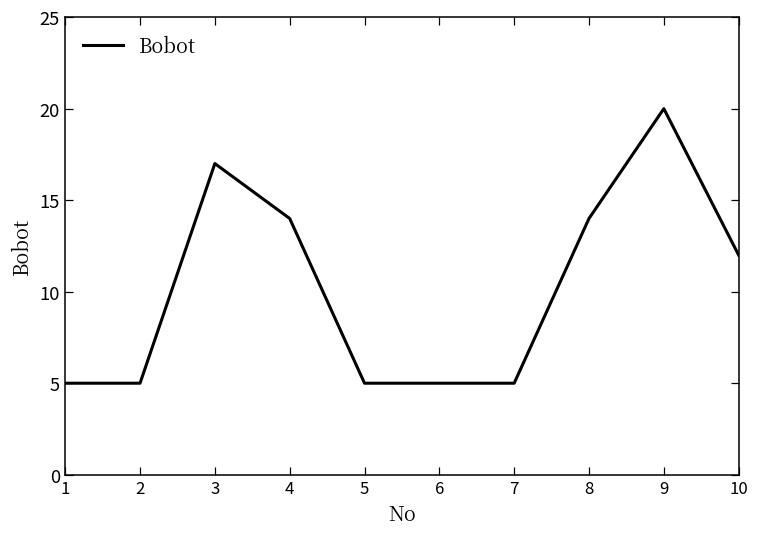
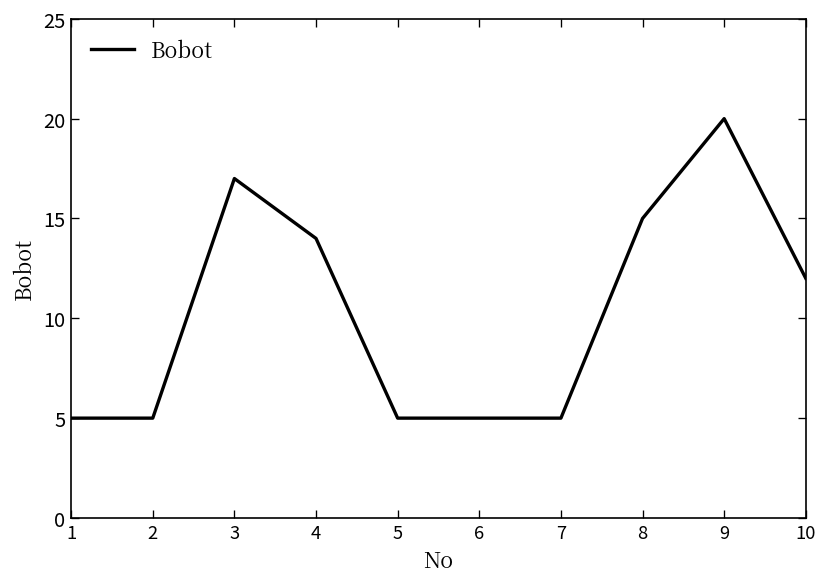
8: 14 -> 15
